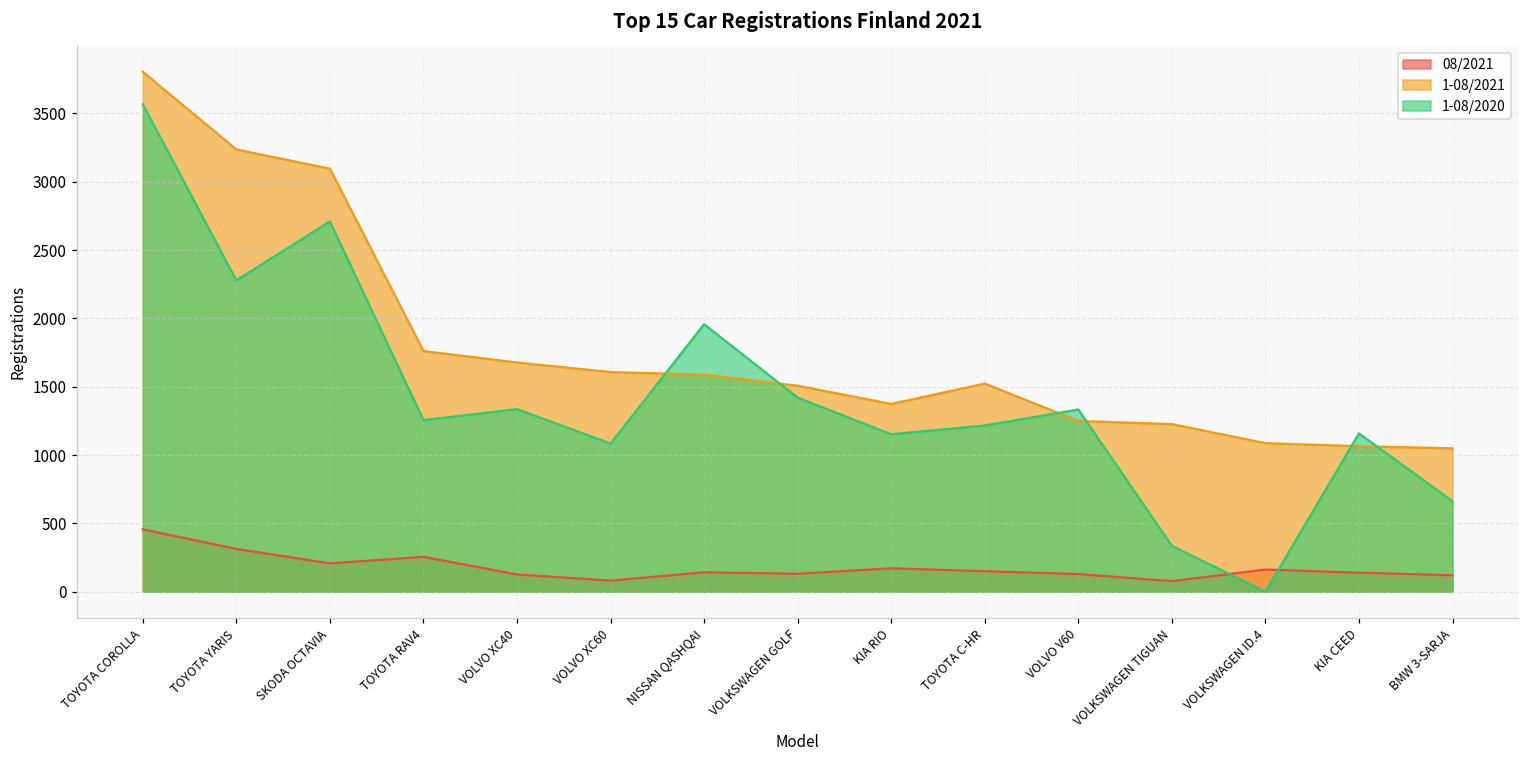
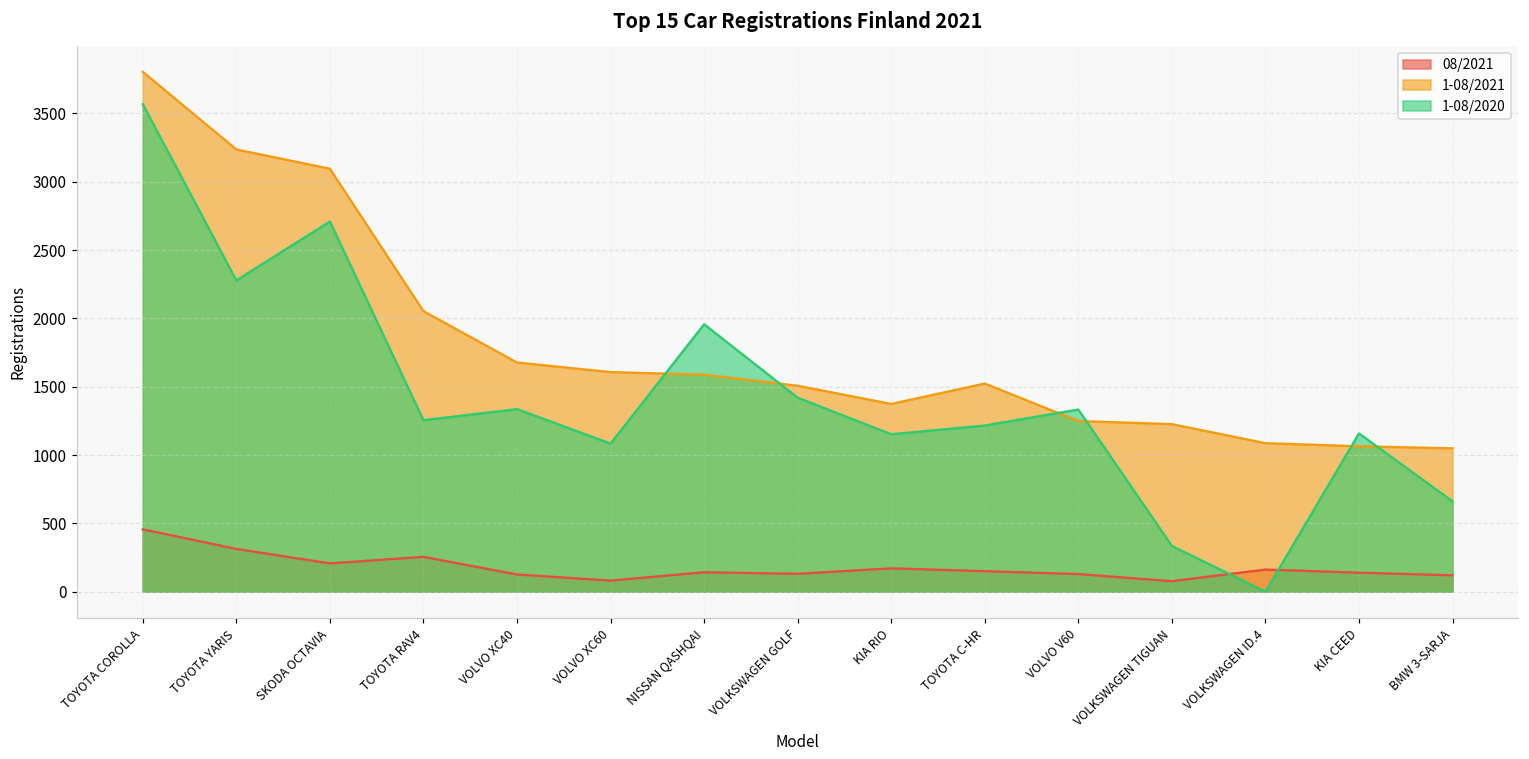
1-08/2021, TOYOTA RAV4: 1760 -> 2050
